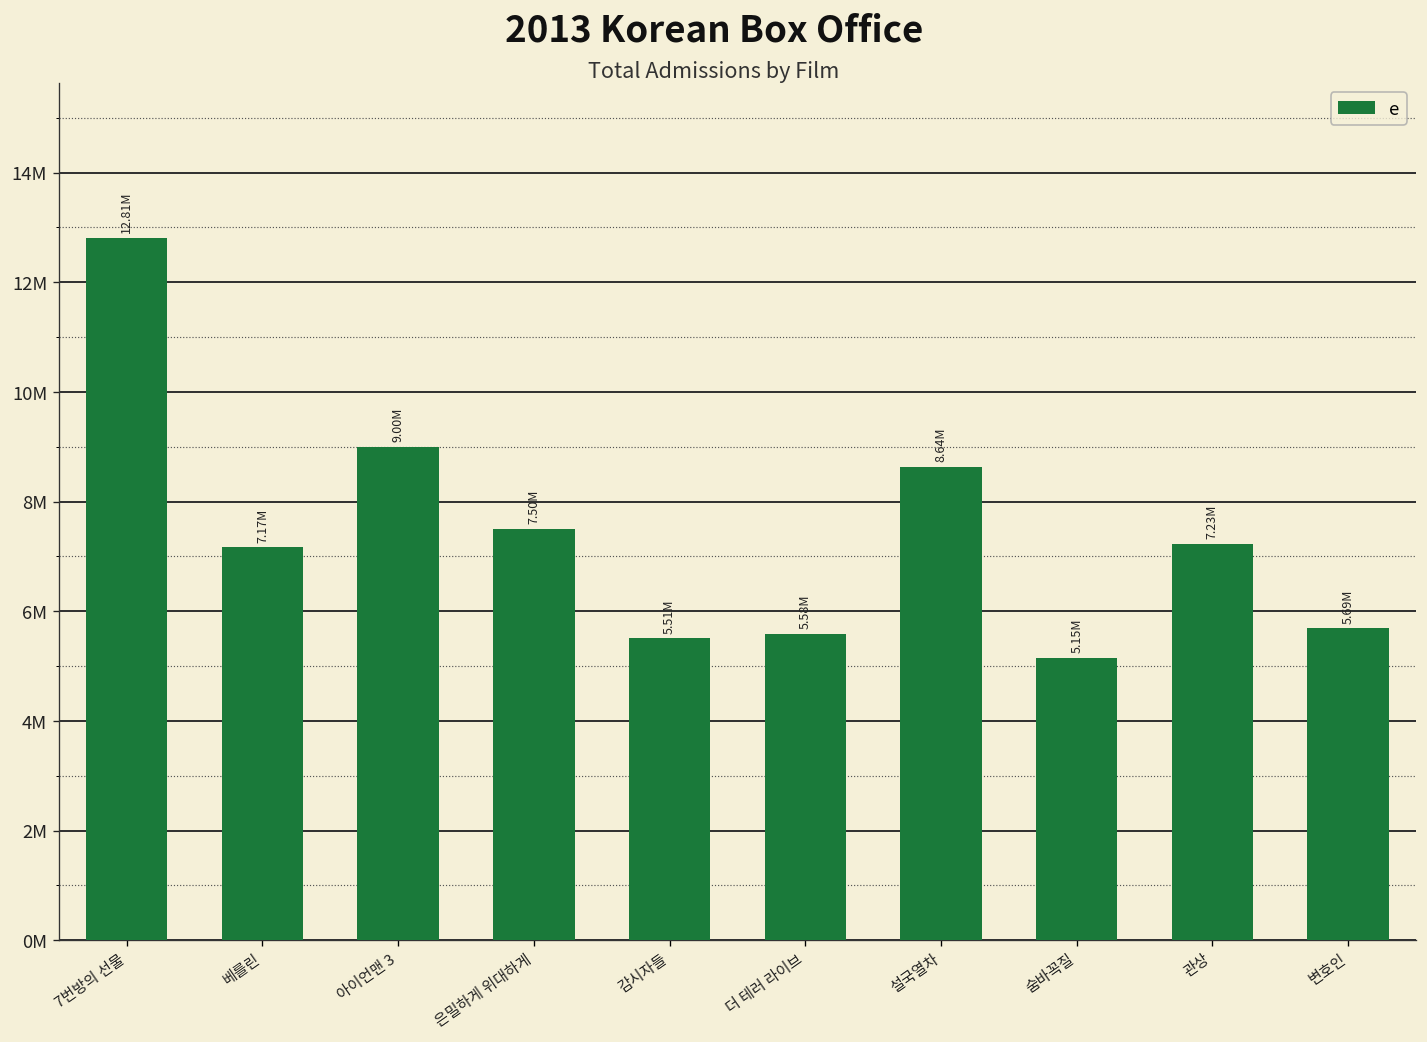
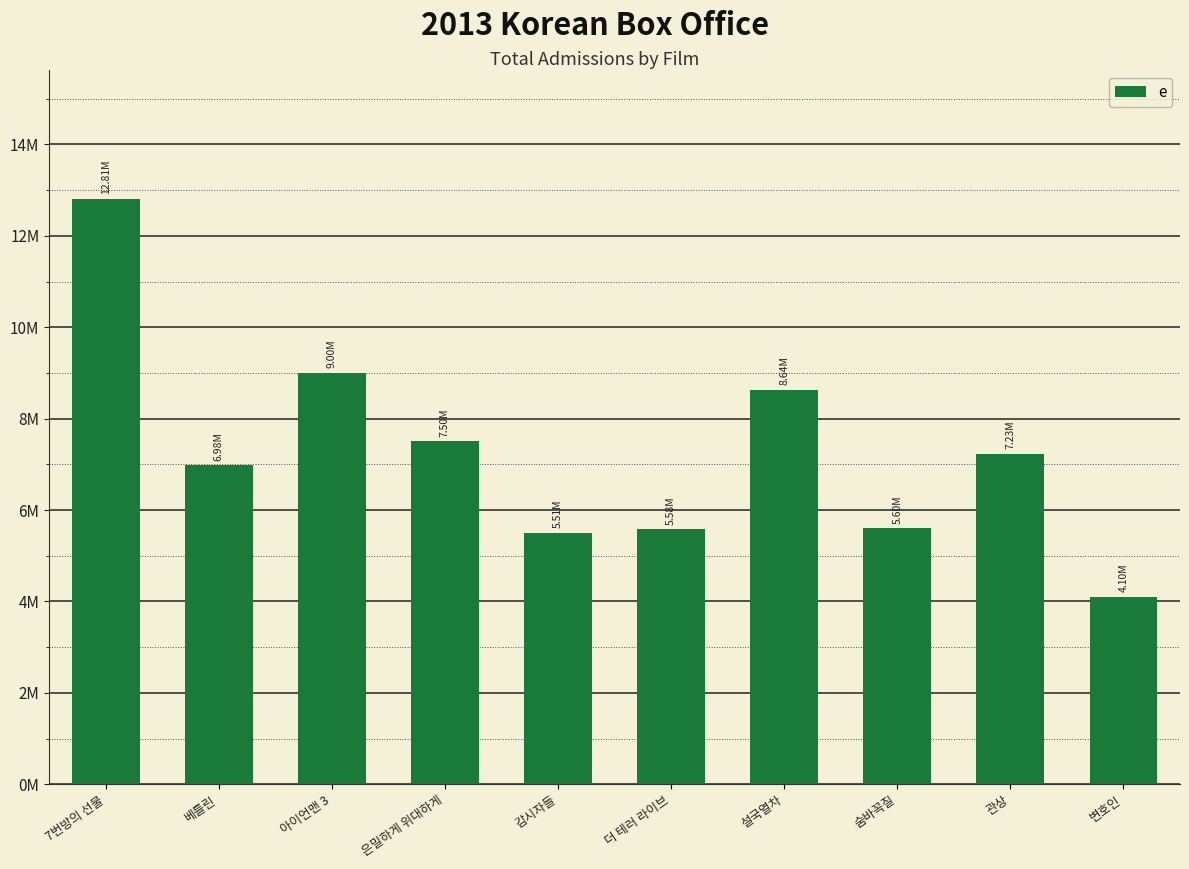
베를린: 7.17M -> 6.98M
숨바꼭질: 5.15M -> 5.60M
변호인: 5.69M -> 4.10M
